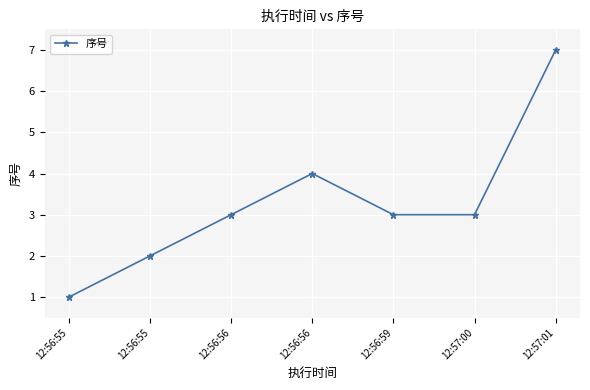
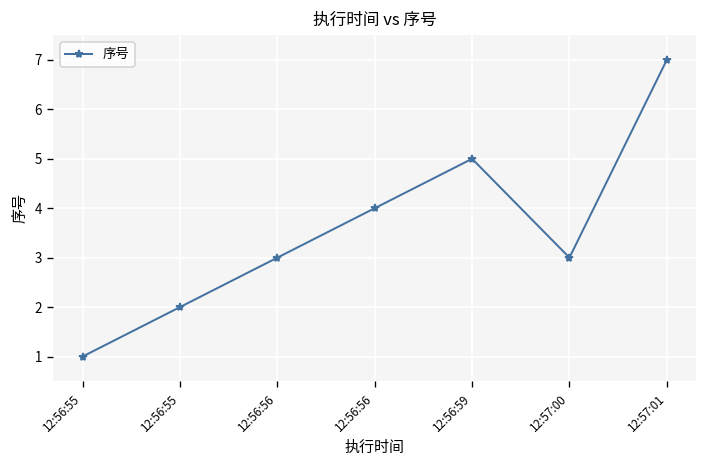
12:56:59: 3 -> 5
